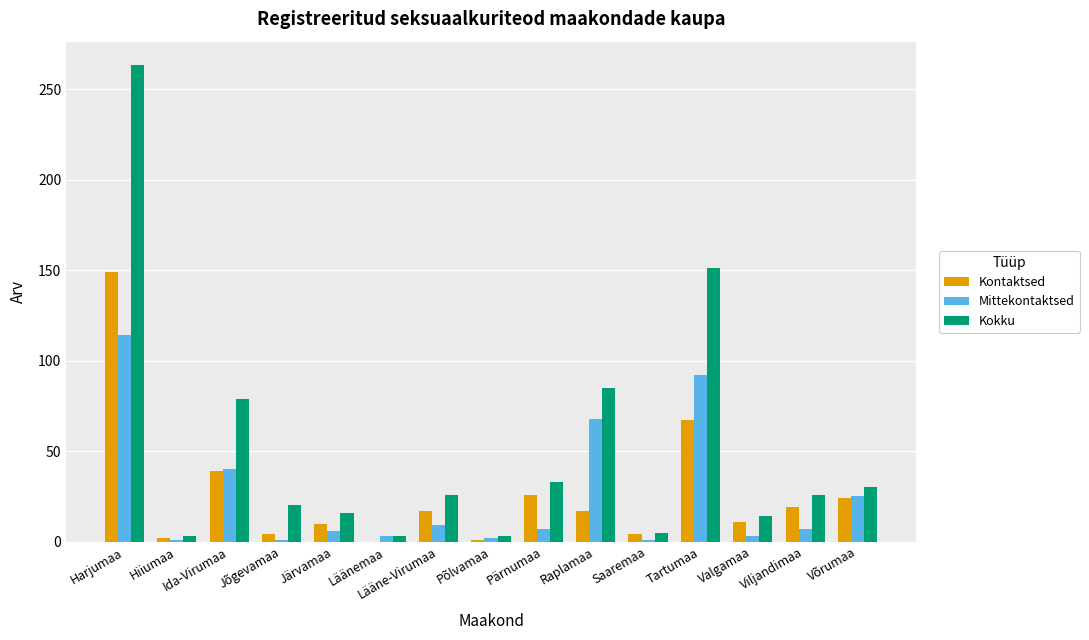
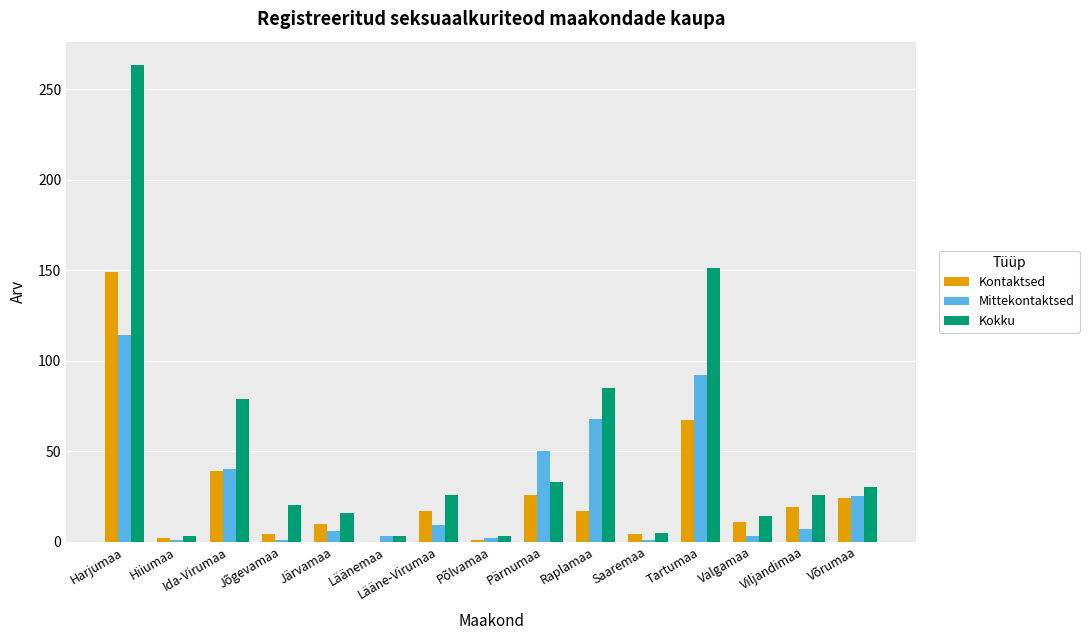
Mittekontaktsed, Pärnumaa: 7 -> 50
